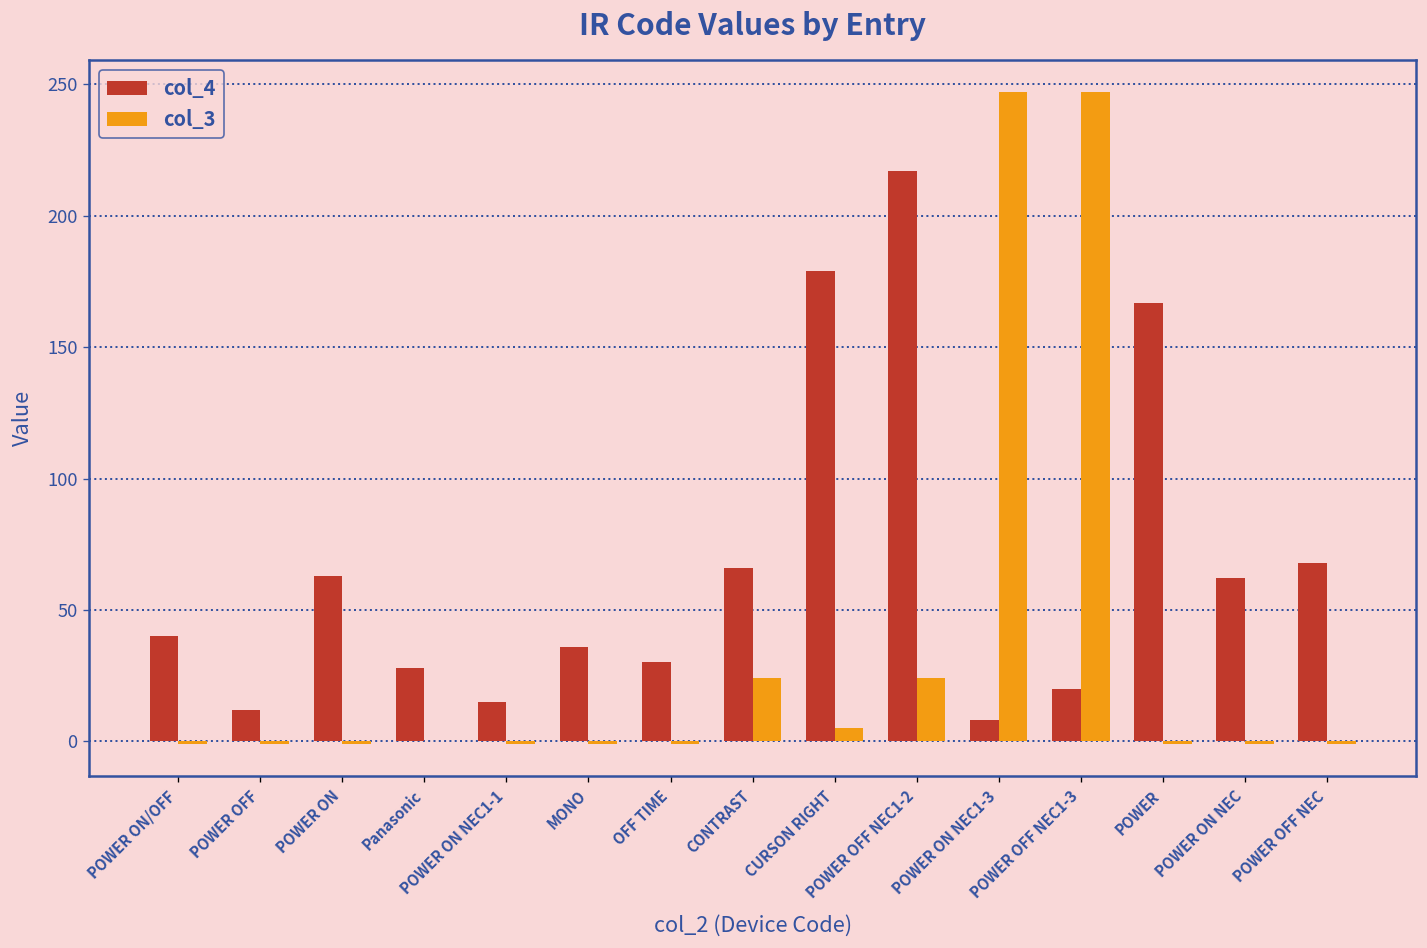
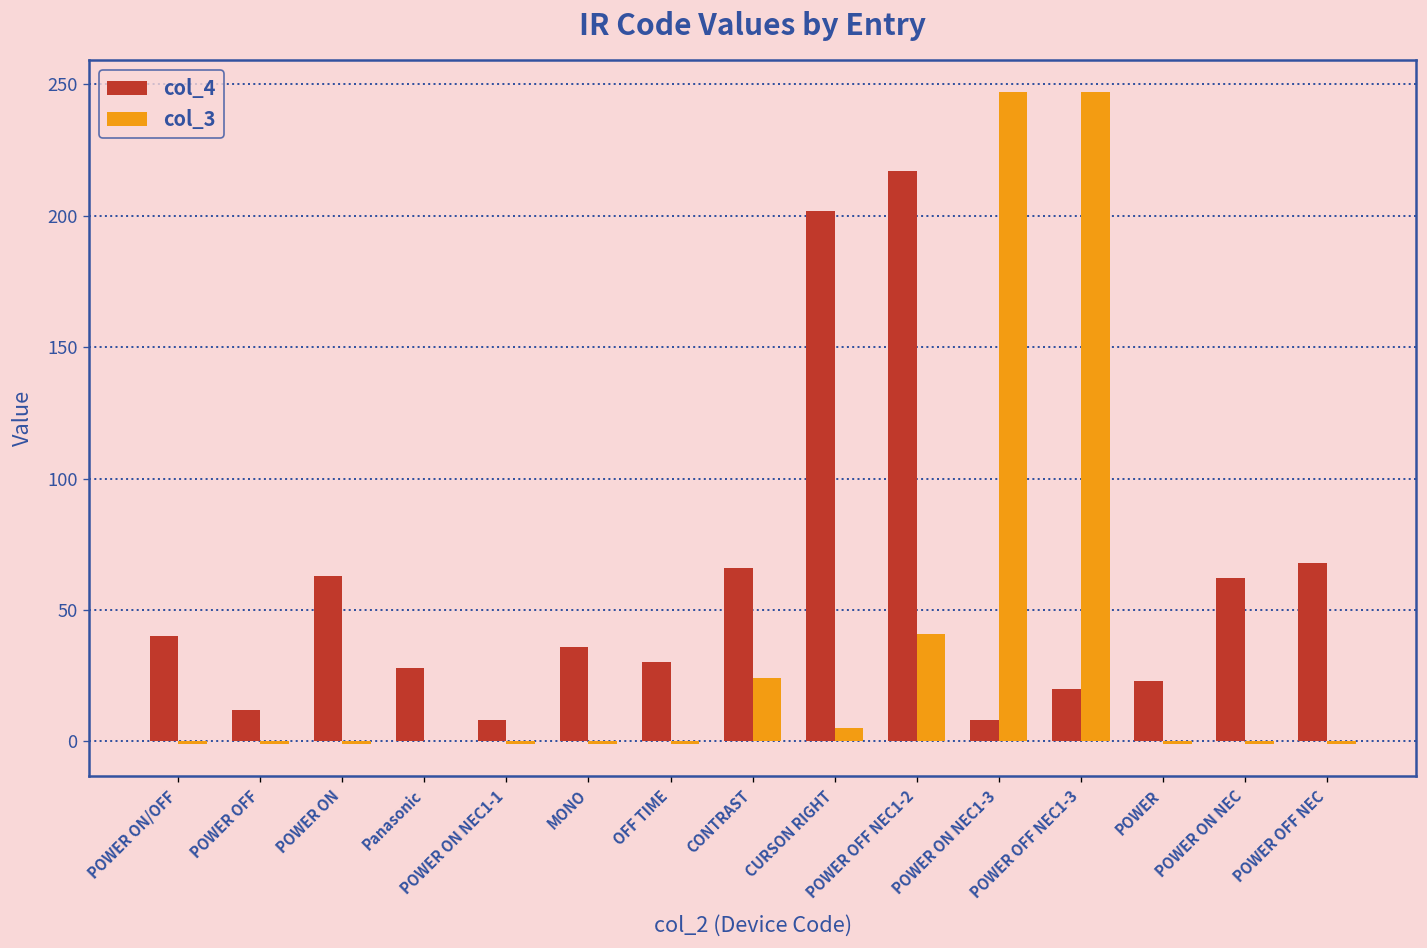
col_4, POWER ON NEC1-1: 15 -> 8
col_4, CURSON RIGHT: 179 -> 202
col_3, POWER OFF NEC1-2: 24 -> 41
col_4, POWER: 167 -> 23
